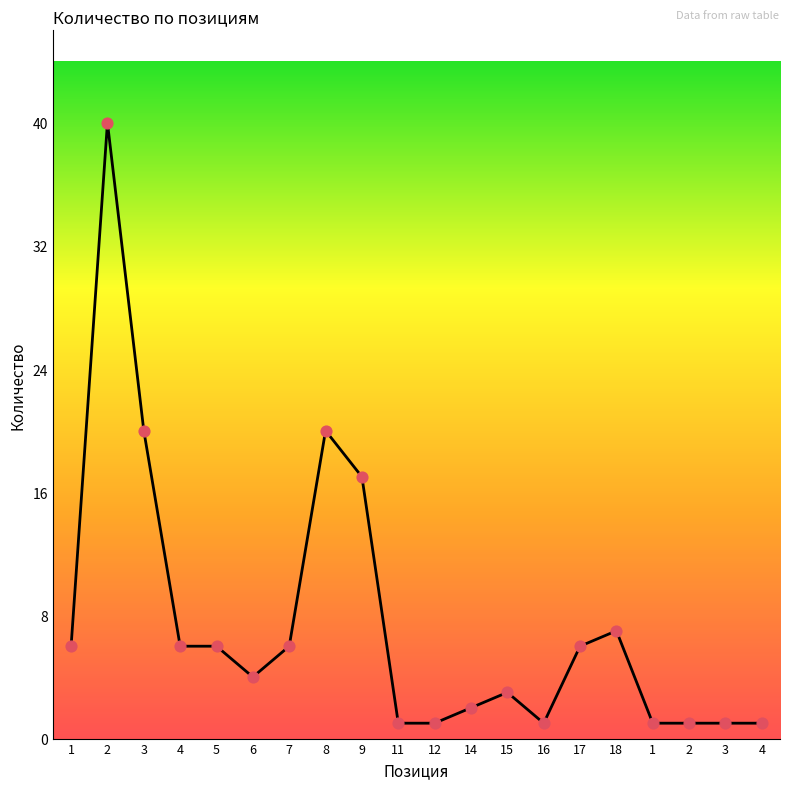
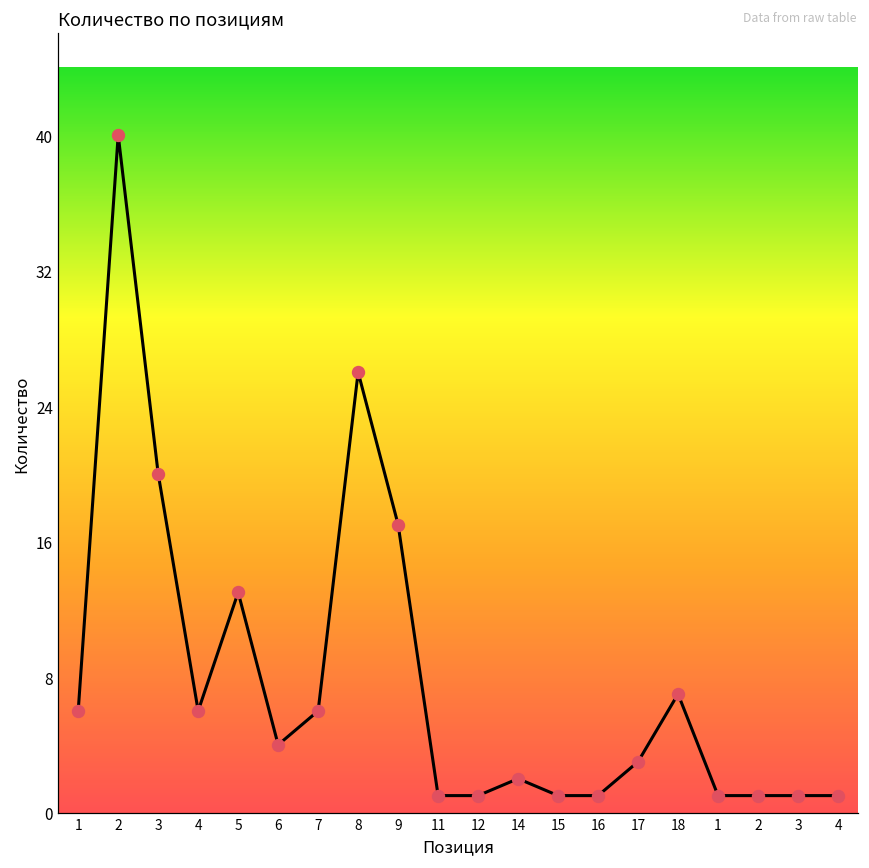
5: 6 -> 13
8: 20 -> 26
15: 3 -> 1
17: 6 -> 3
